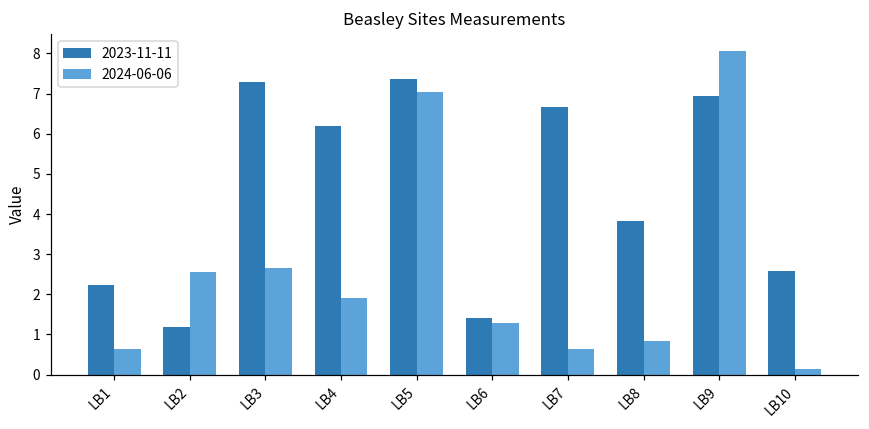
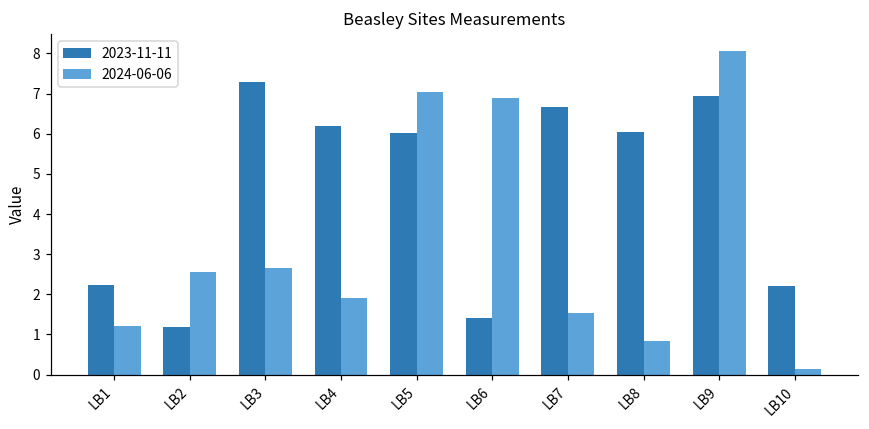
2024-06-06, LB1: 0.6 -> 1.2
2023-11-11, LB5: 7.4 -> 6.0
2024-06-06, LB6: 1.3 -> 6.9
2024-06-06, LB7: 0.6 -> 1.5
2023-11-11, LB8: 3.8 -> 6.0
2023-11-11, LB10: 2.6 -> 2.2
